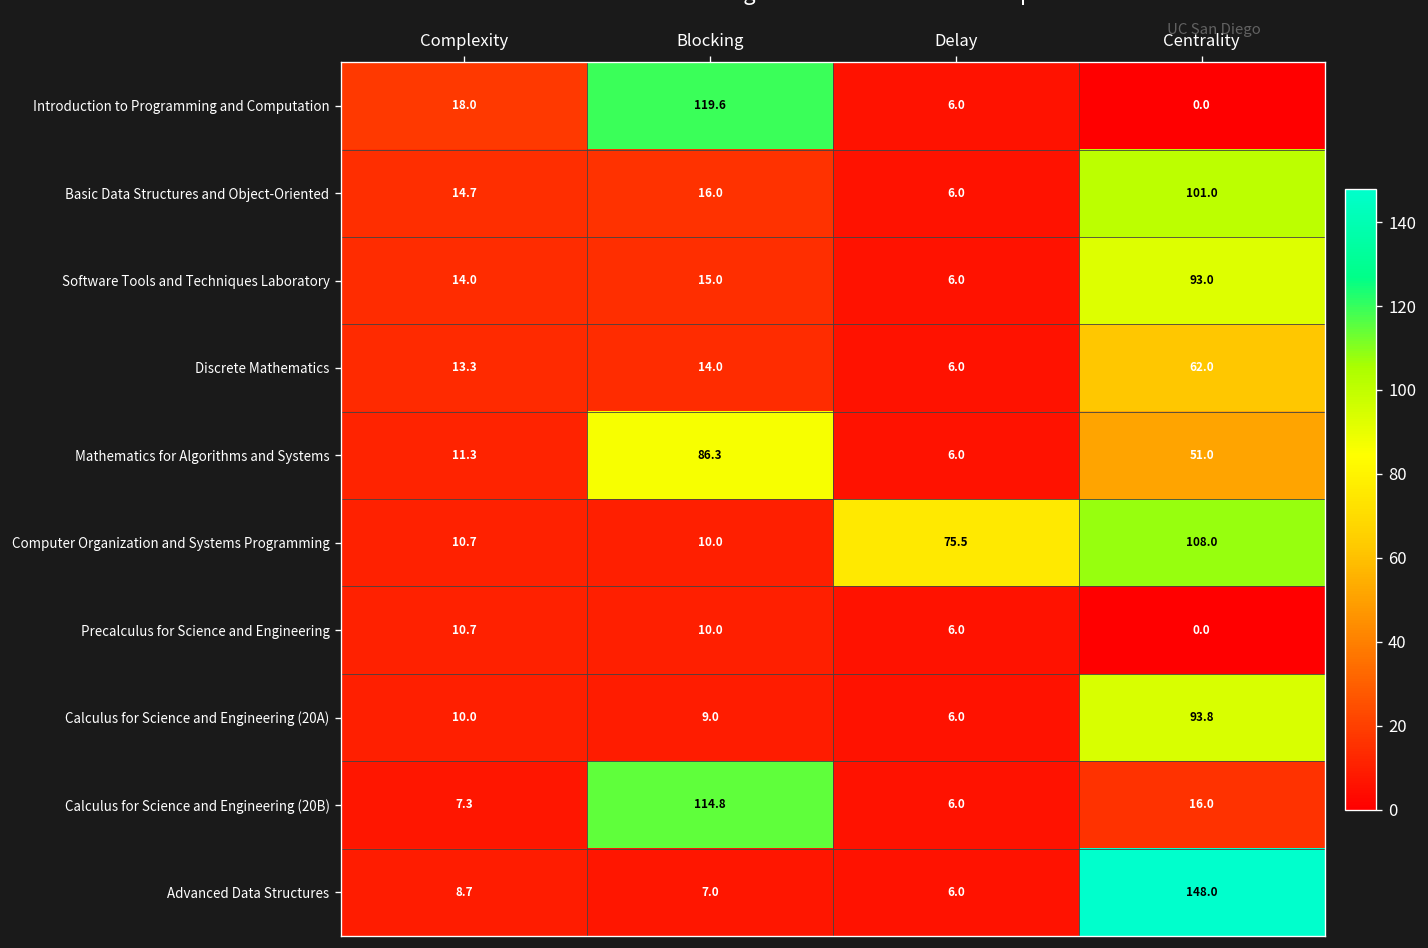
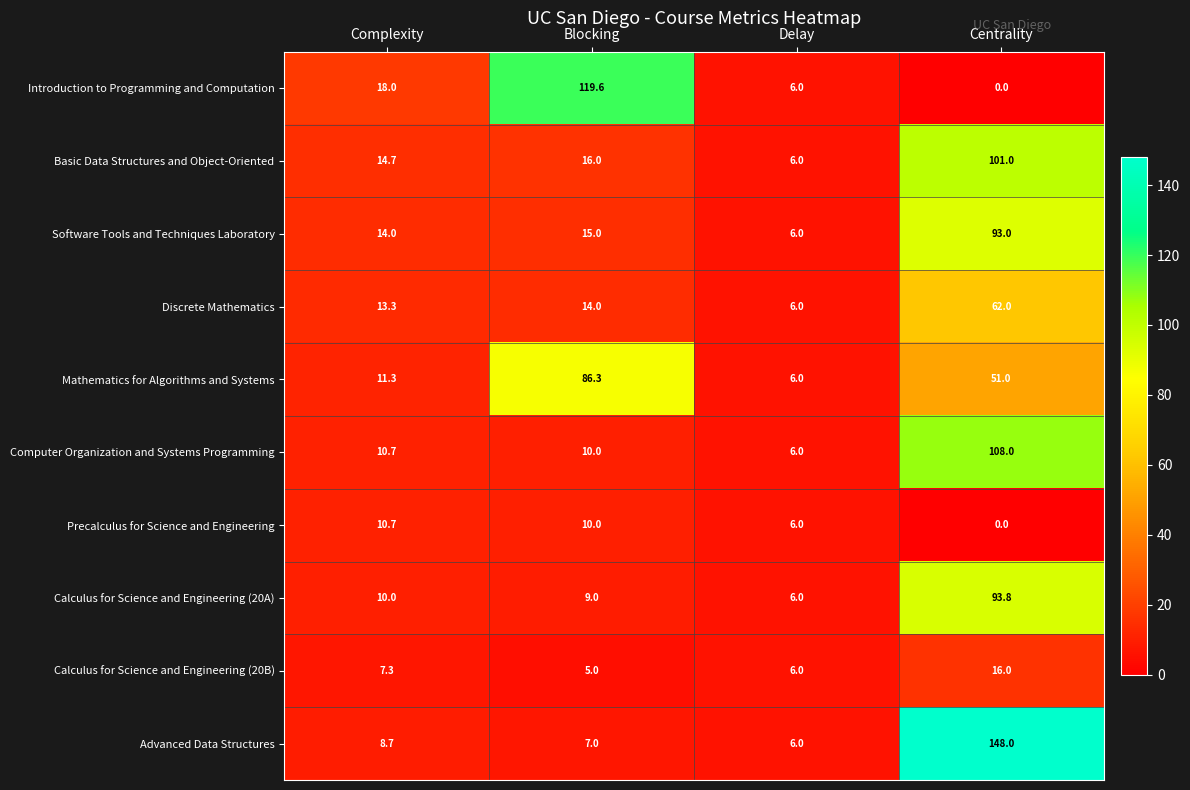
Computer Organization and Systems Programming, Delay: 75.5 -> 6.0
Calculus for Science and Engineering (20B), Blocking: 114.8 -> 5.0
